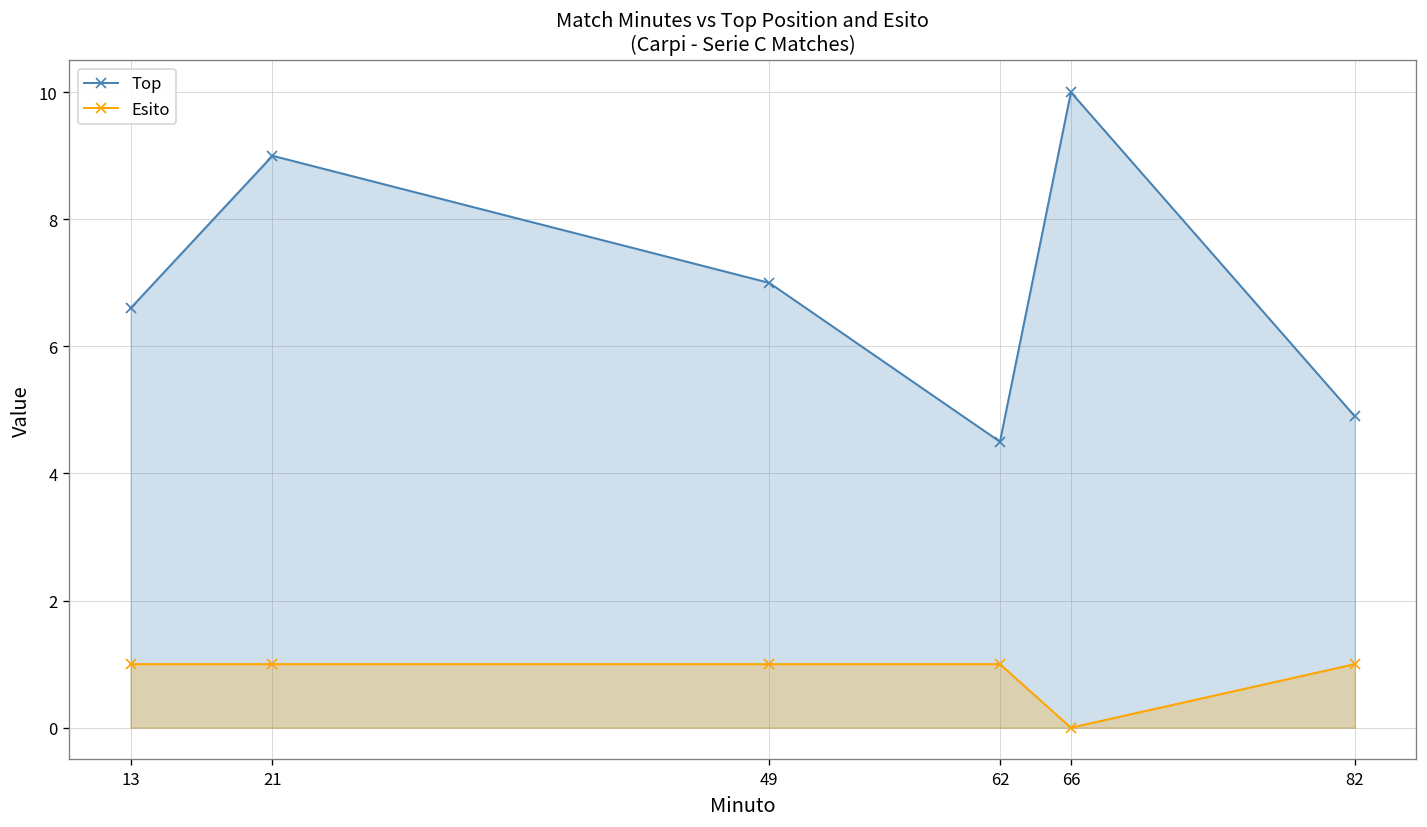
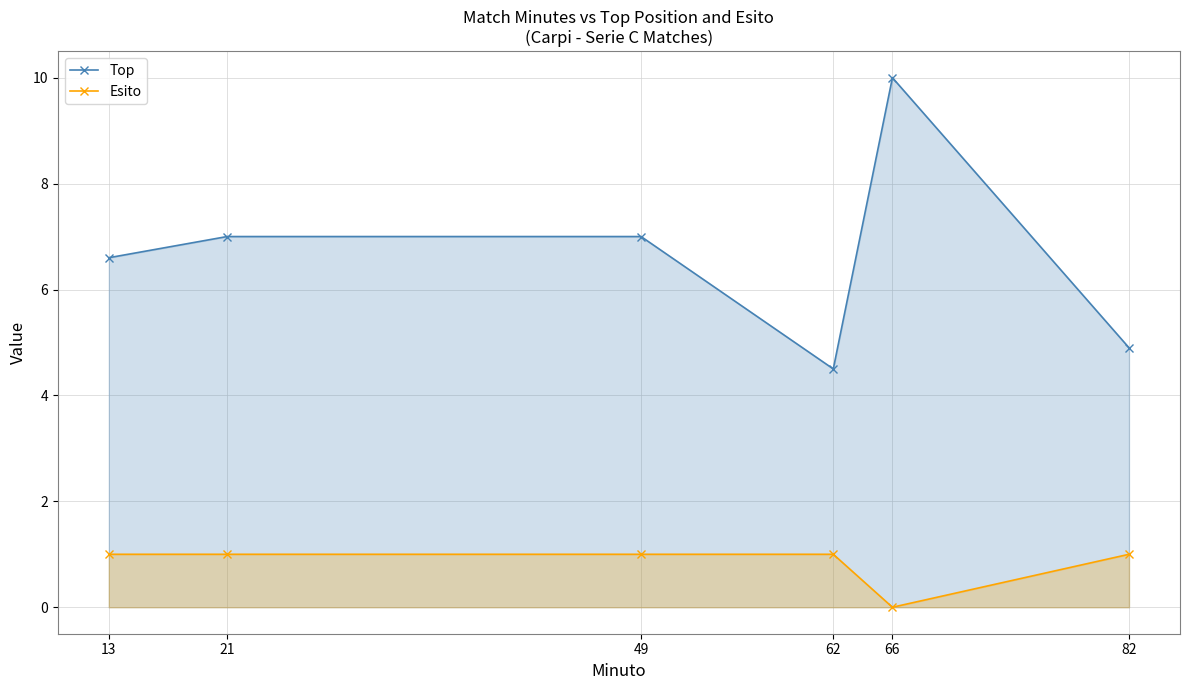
Top, 21: 9 -> 7
